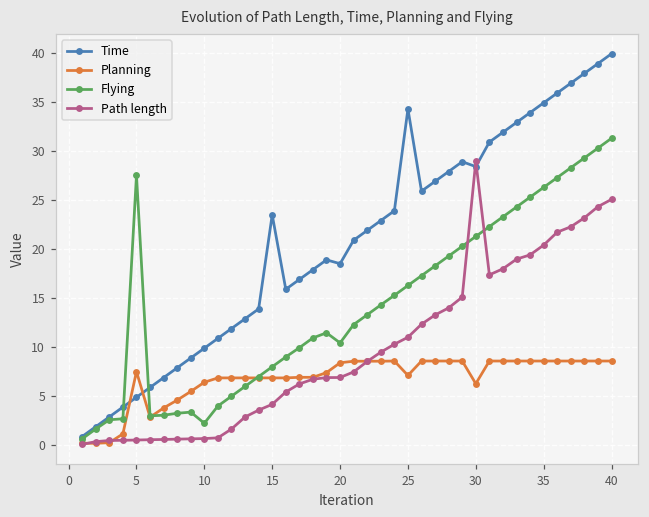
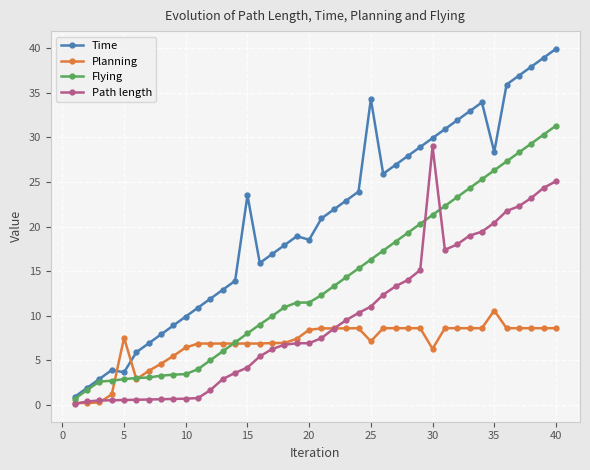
Time, 5: 5 -> 4
Flying, 5: 28 -> 3
Flying, 10: 2 -> 3
Flying, 20: 10 -> 11
Time, 30: 28 -> 30
Time, 35: 35 -> 28
Planning, 35: 9 -> 11
